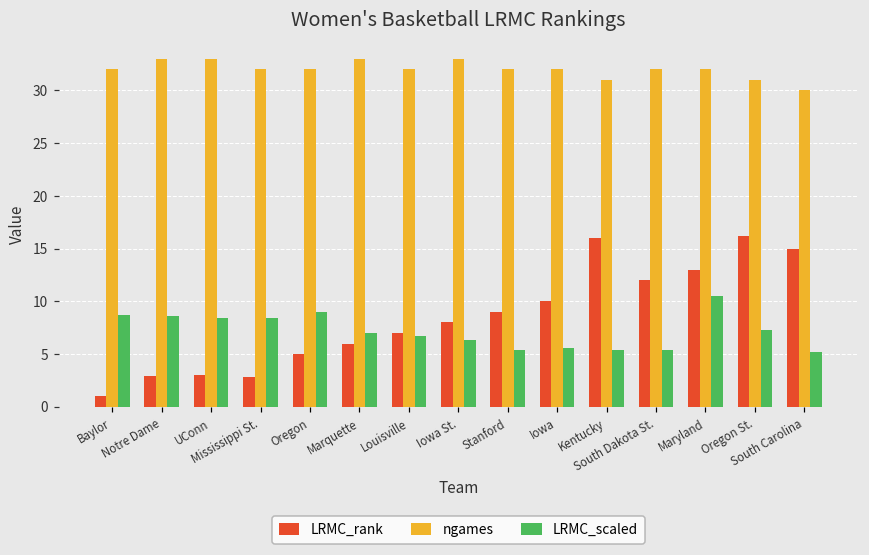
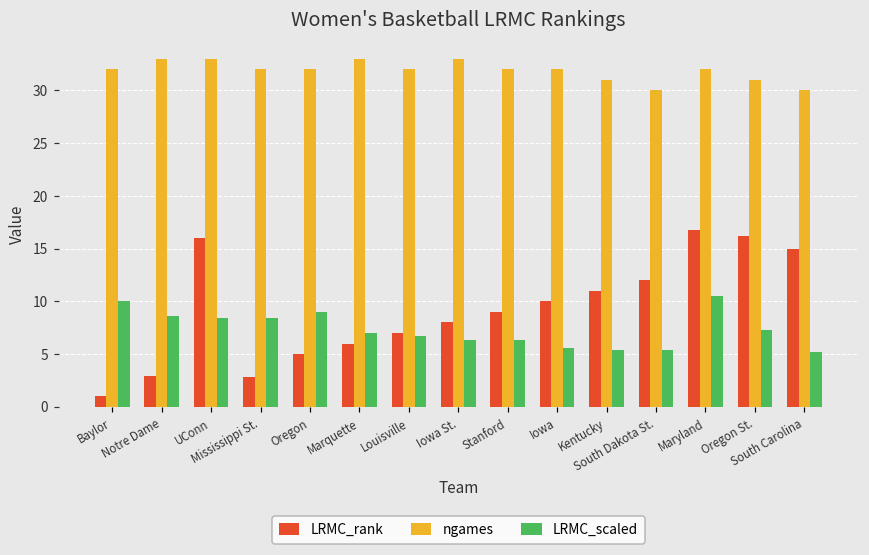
LRMC_scaled, Baylor: 9 -> 10
LRMC_rank, UConn: 3 -> 16
LRMC_scaled, Stanford: 5 -> 6
LRMC_rank, Kentucky: 16 -> 11
ngames, South Dakota St.: 32 -> 30
LRMC_rank, Maryland: 13 -> 17
